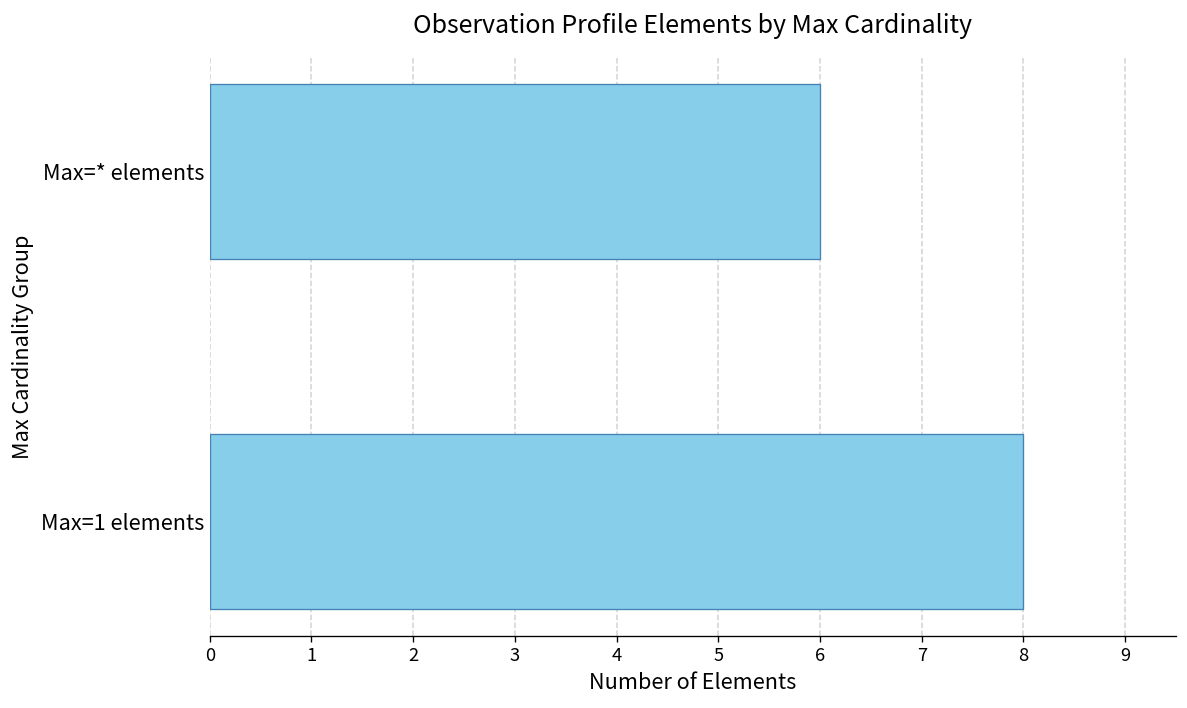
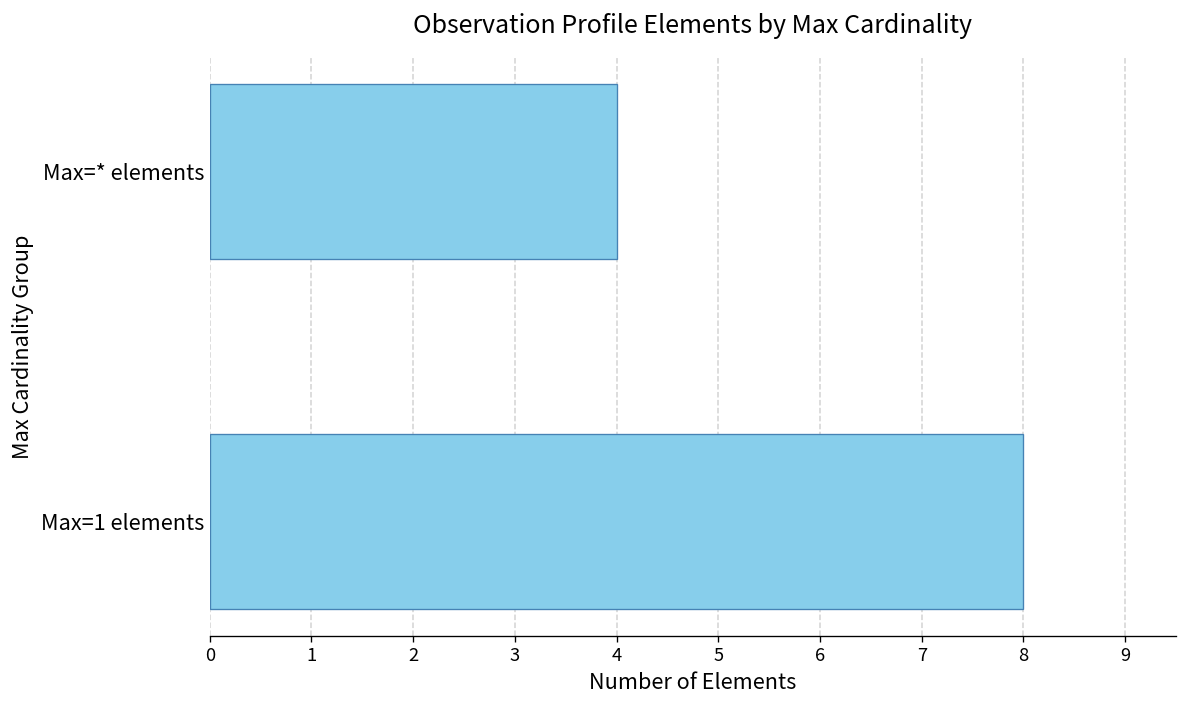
Max=* elements: 6 -> 4
